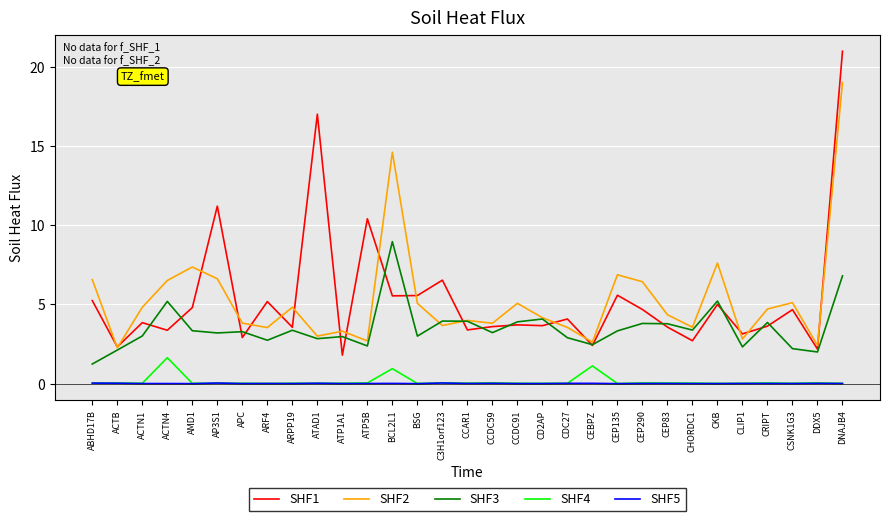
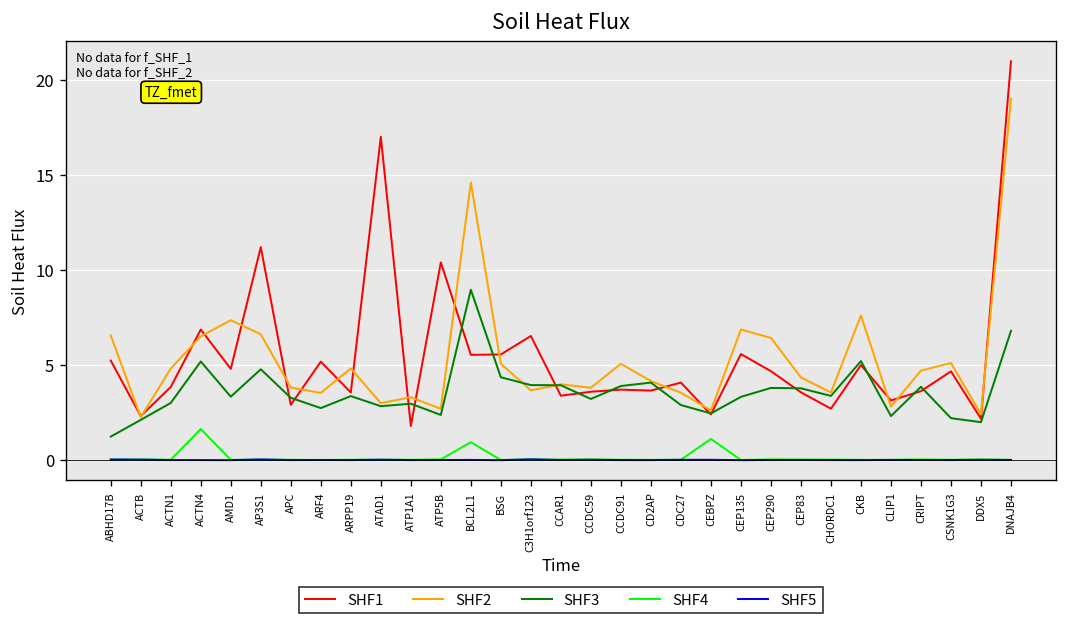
SHF1, ACTN4: 3.4 -> 6.9
SHF3, AP3S1: 3.2 -> 4.8
SHF3, BSG: 3.0 -> 4.4
